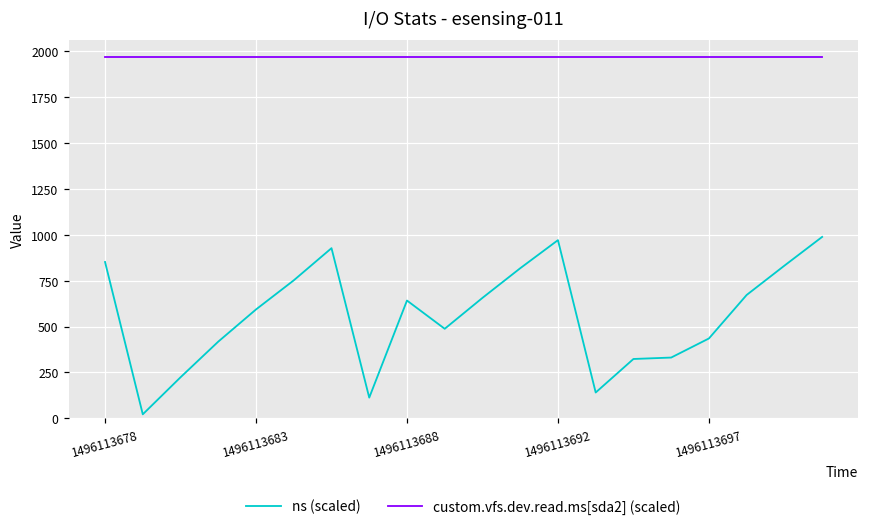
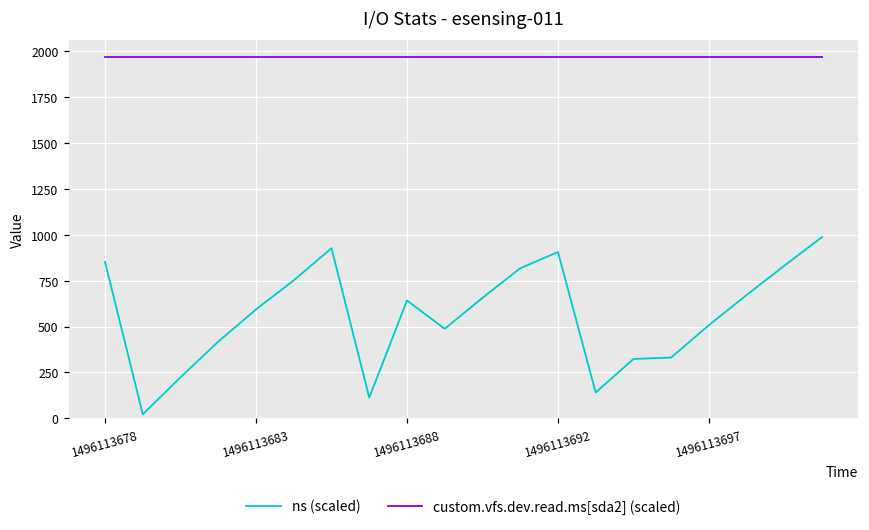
ns (scaled), 1496113692: 970 -> 910
ns (scaled), 1496113697: 430 -> 510
